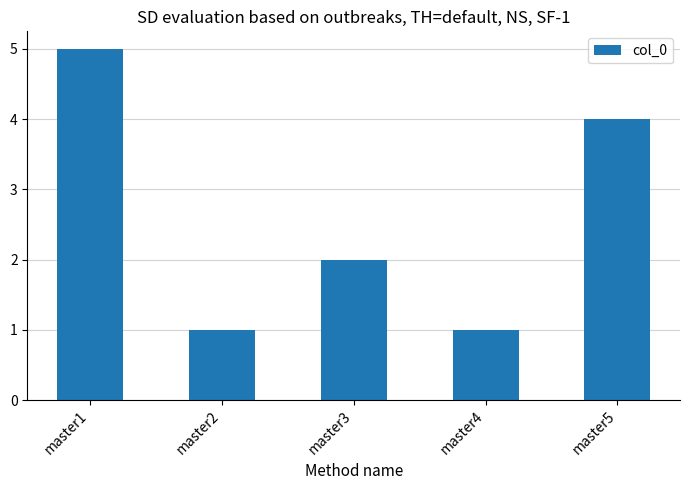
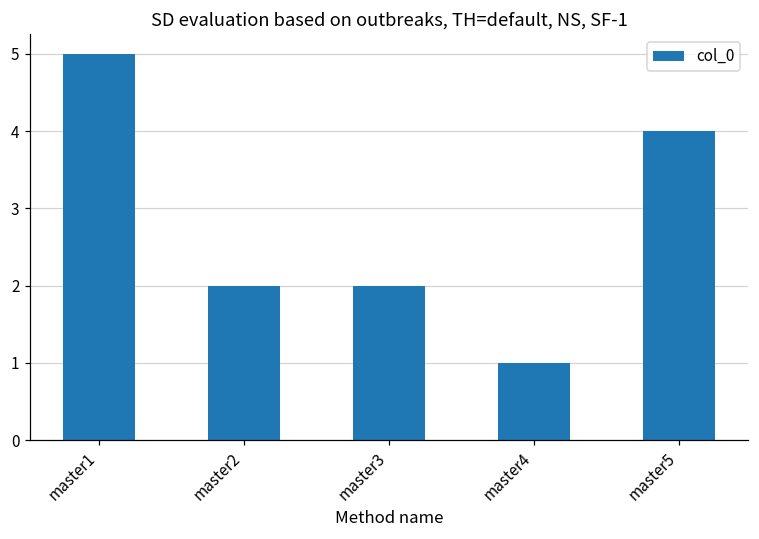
master2: 1 -> 2
